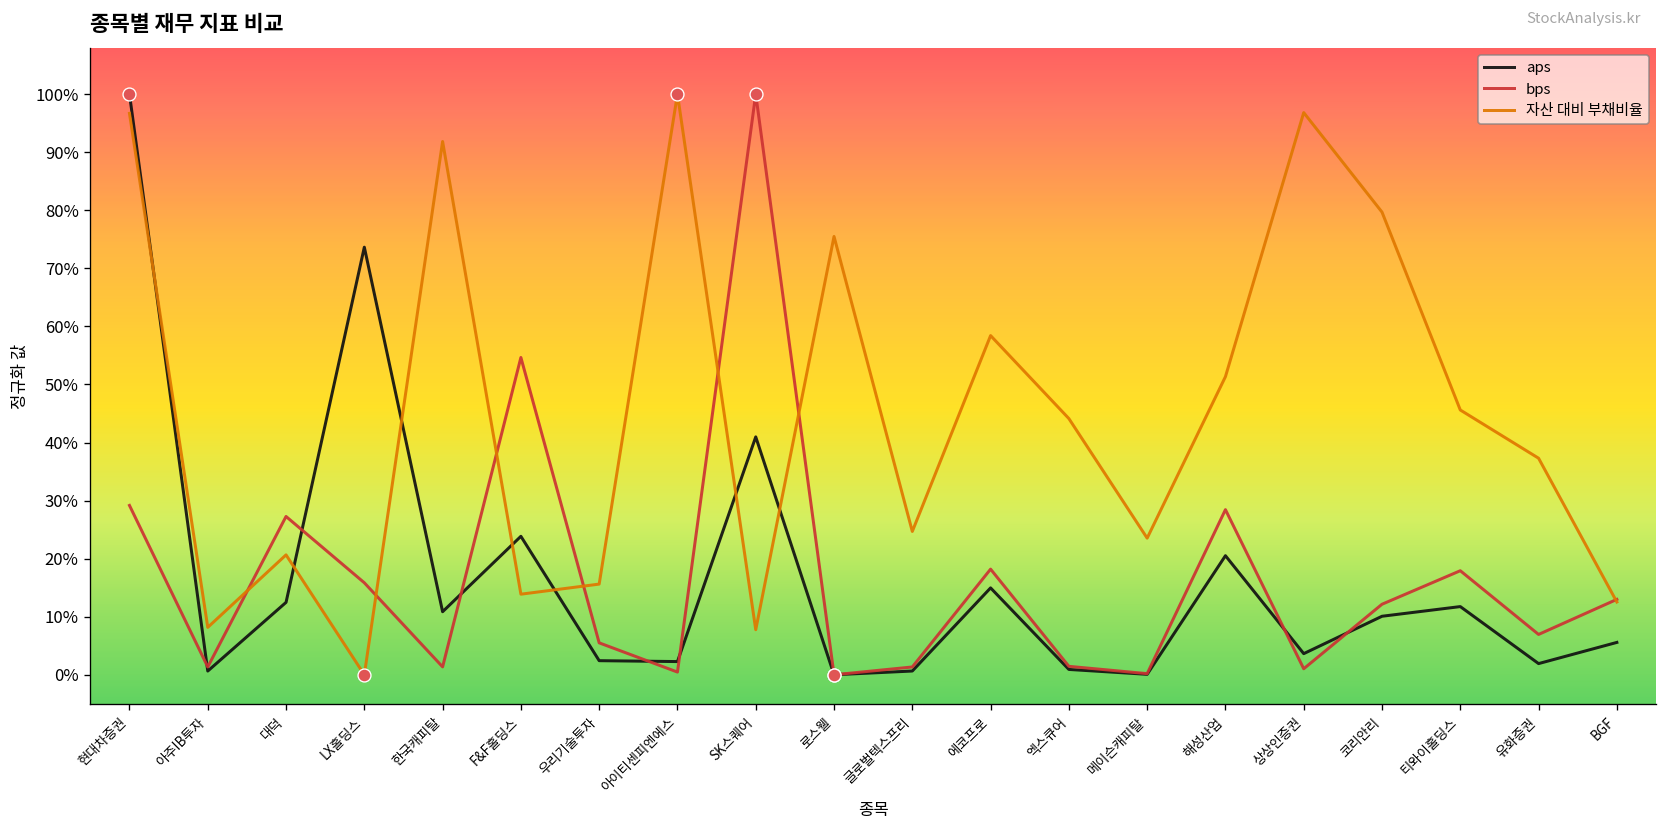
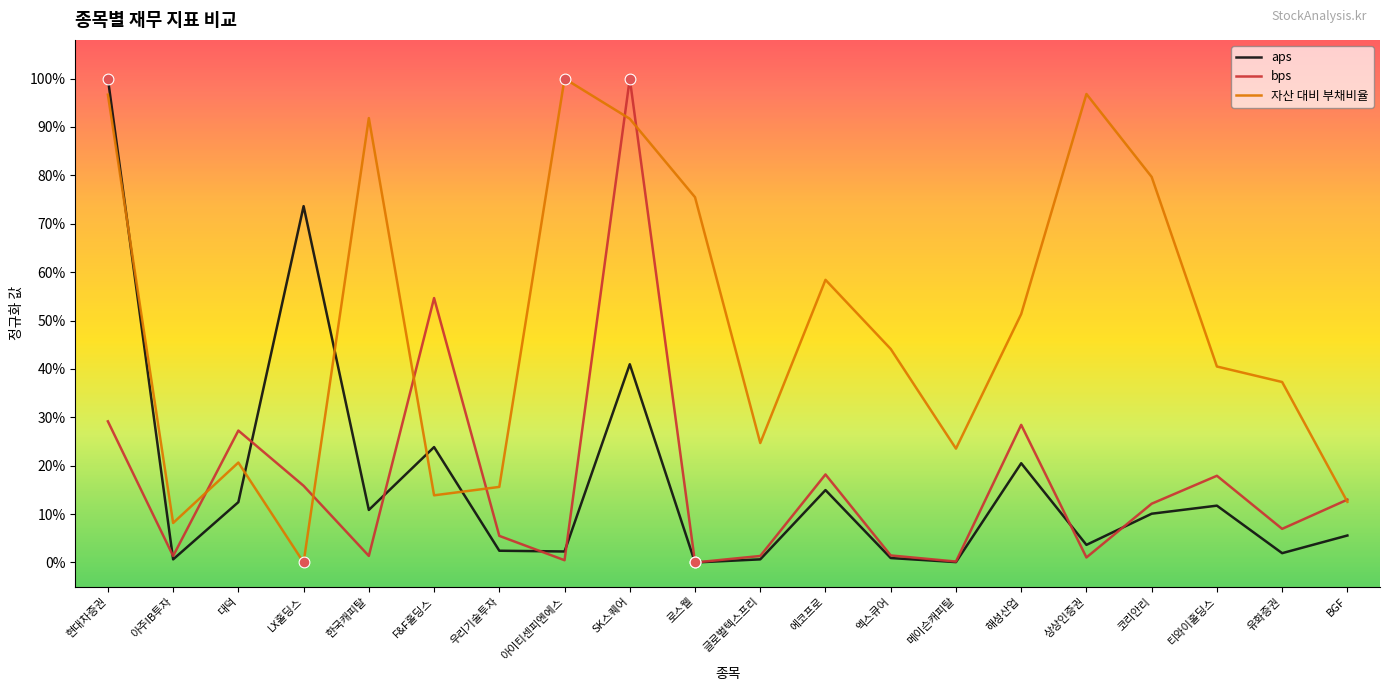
자산 대비 부채비율, SK스퀘어: 8% -> 92%
자산 대비 부채비율, 티와이홀딩스: 46% -> 40%
